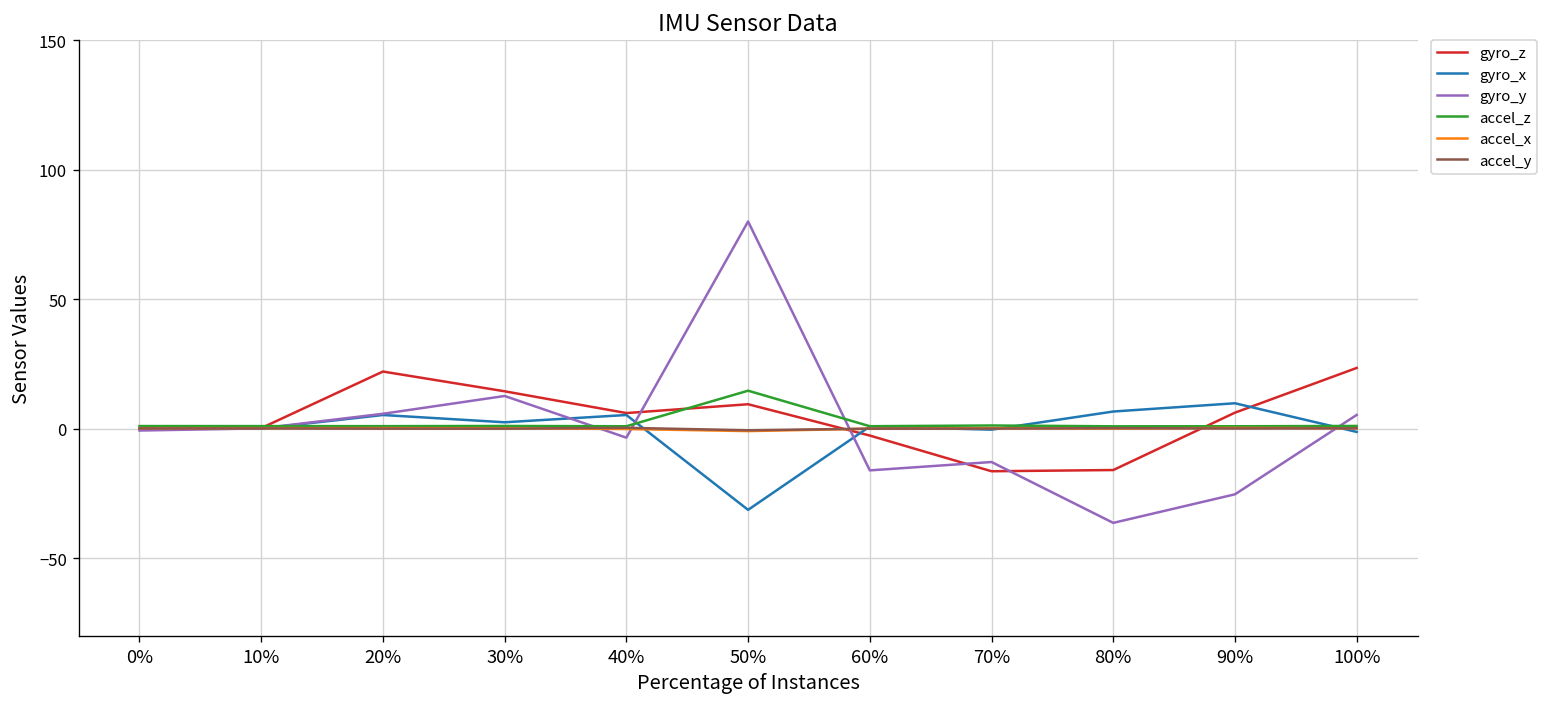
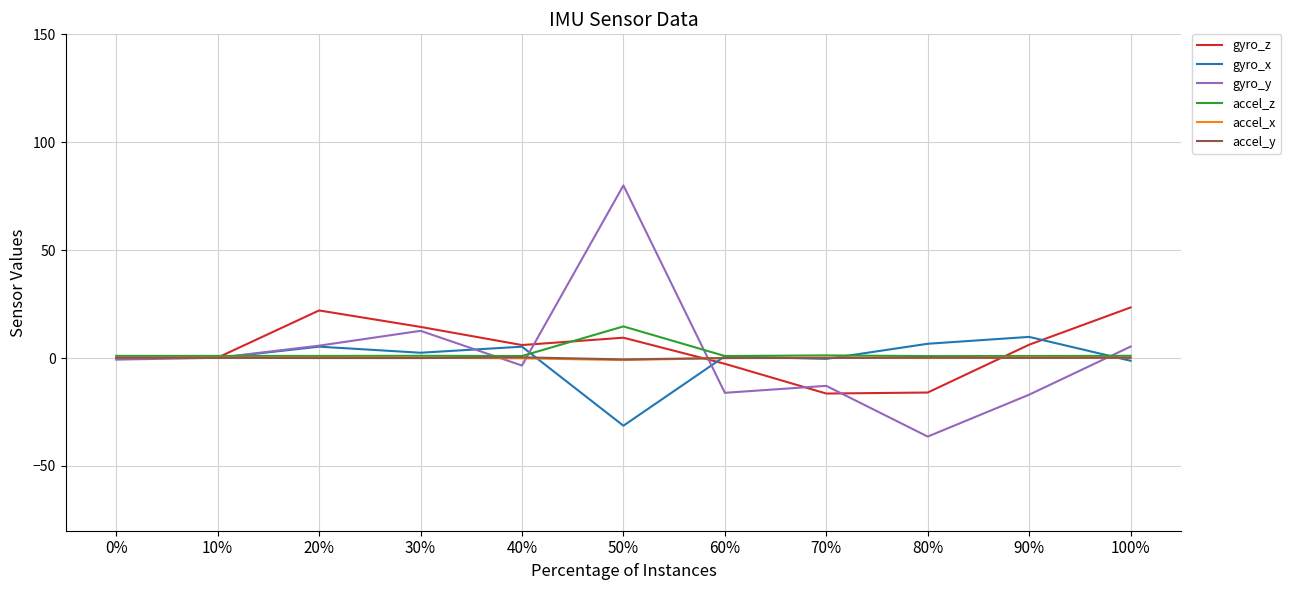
gyro_y, 90%: -25 -> -17
